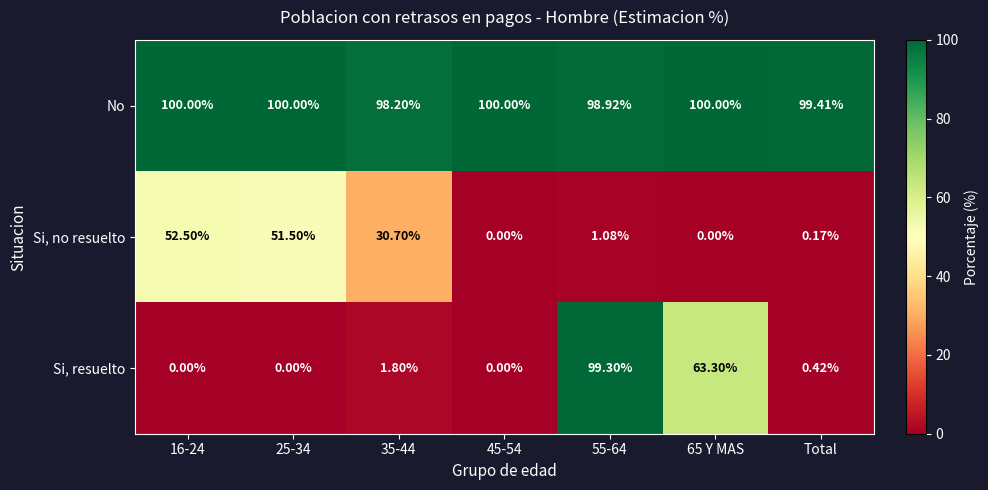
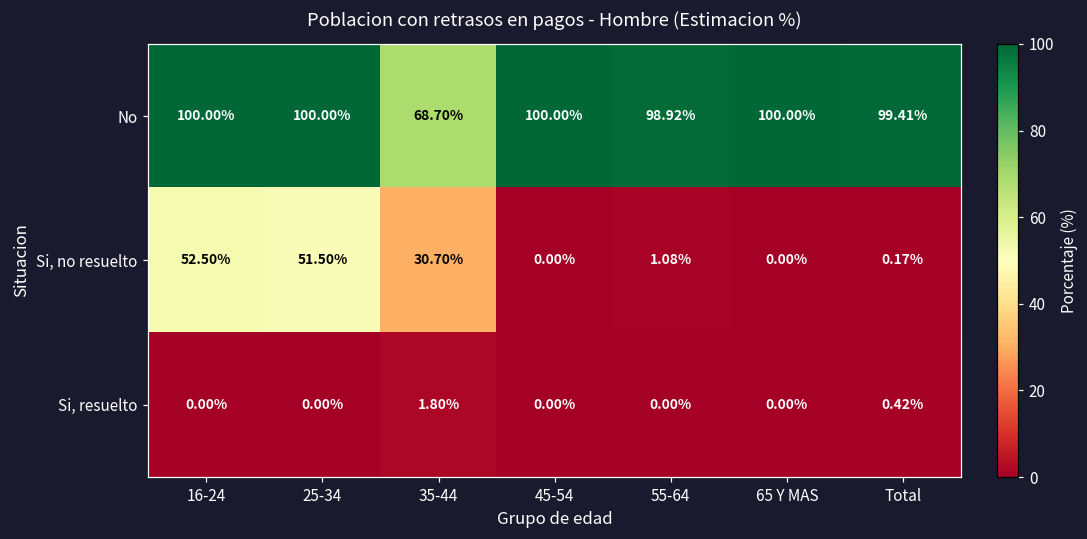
No, 35-44: 98.20% -> 68.70%
Si, resuelto, 55-64: 99.30% -> 0.00%
Si, resuelto, 65 Y MAS: 63.30% -> 0.00%
